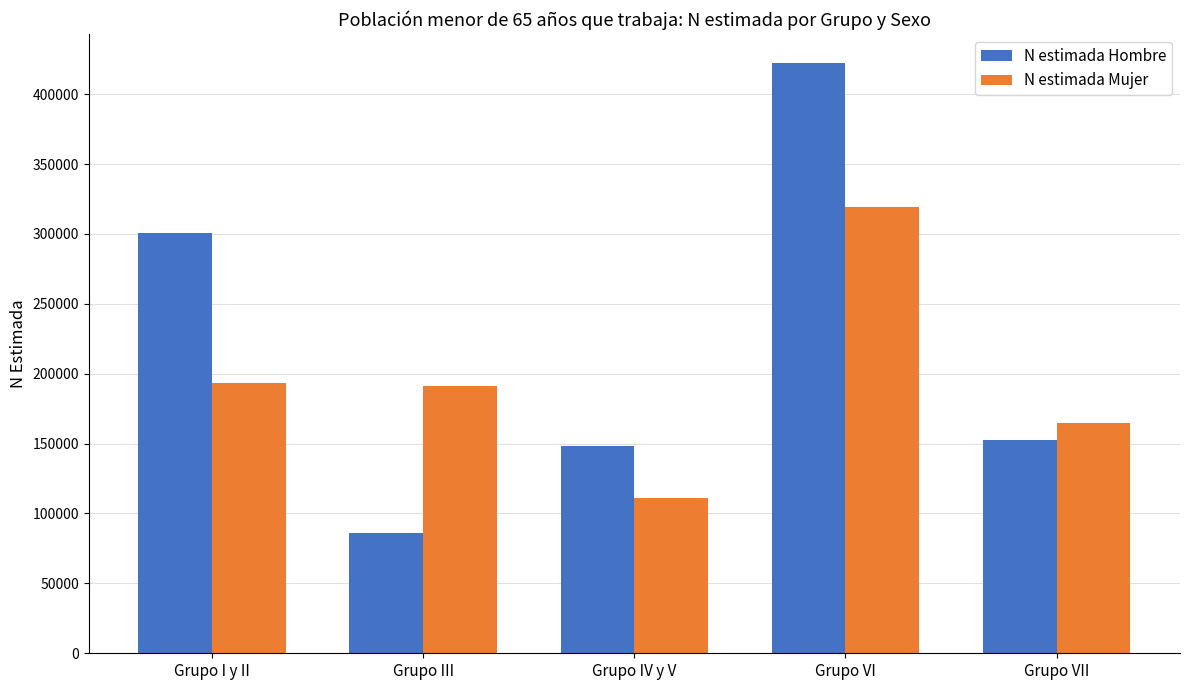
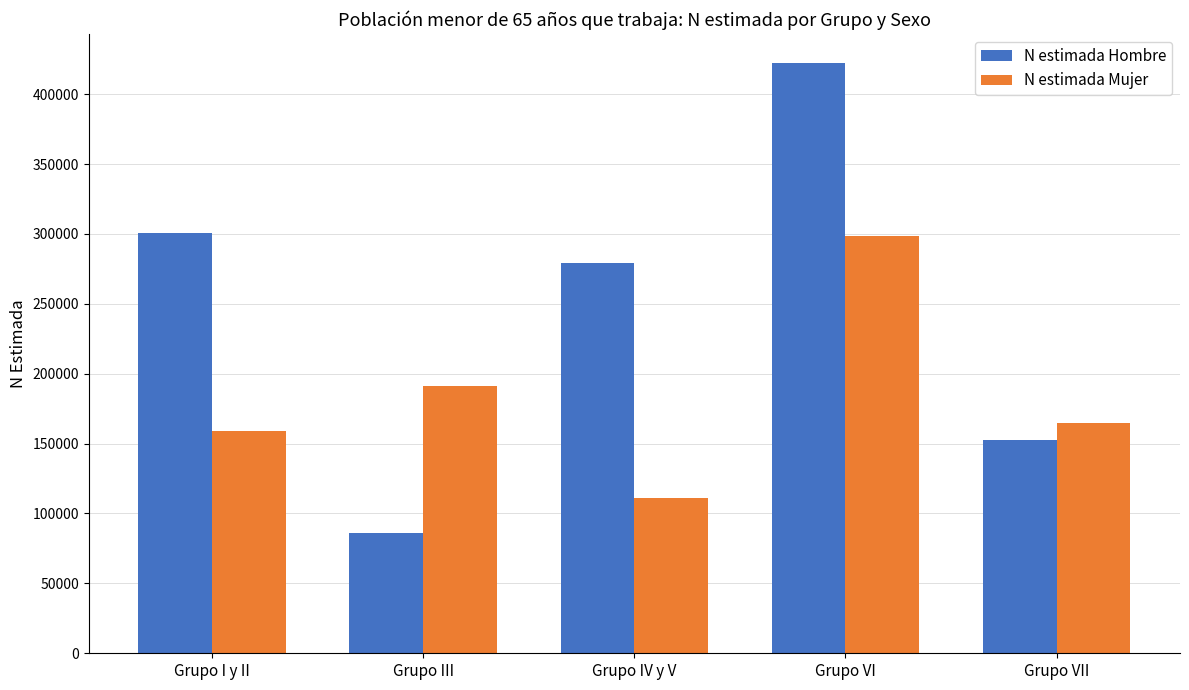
N estimada Mujer, Grupo I y II: 193000 -> 159000
N estimada Hombre, Grupo IV y V: 148000 -> 279000
N estimada Mujer, Grupo VI: 319000 -> 299000
